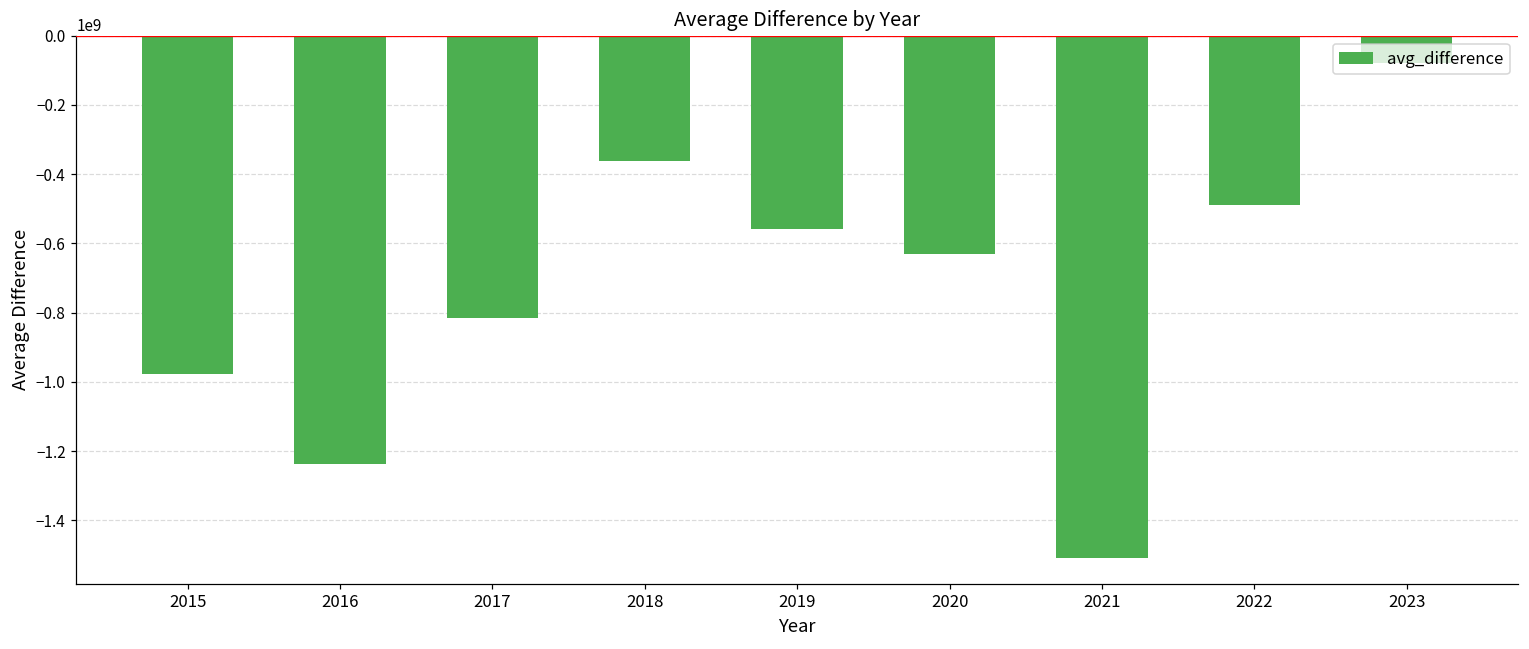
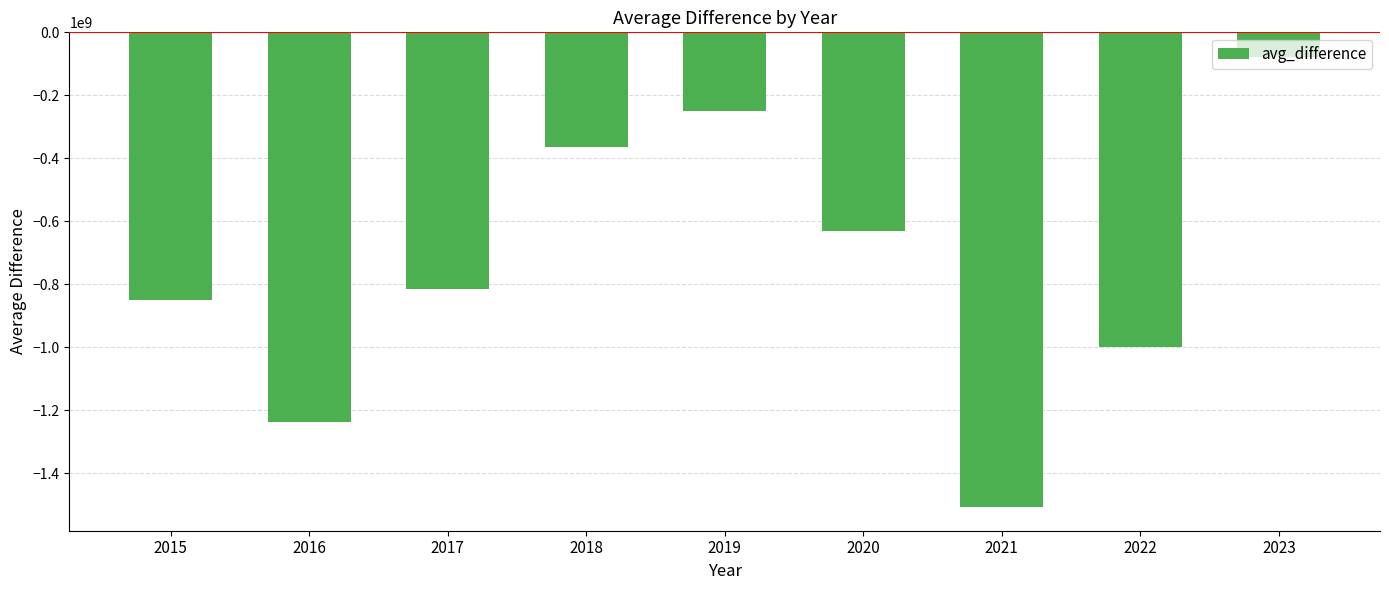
2015: -980000000 -> -850000000
2019: -560000000 -> -250000000
2022: -490000000 -> -1000000000
